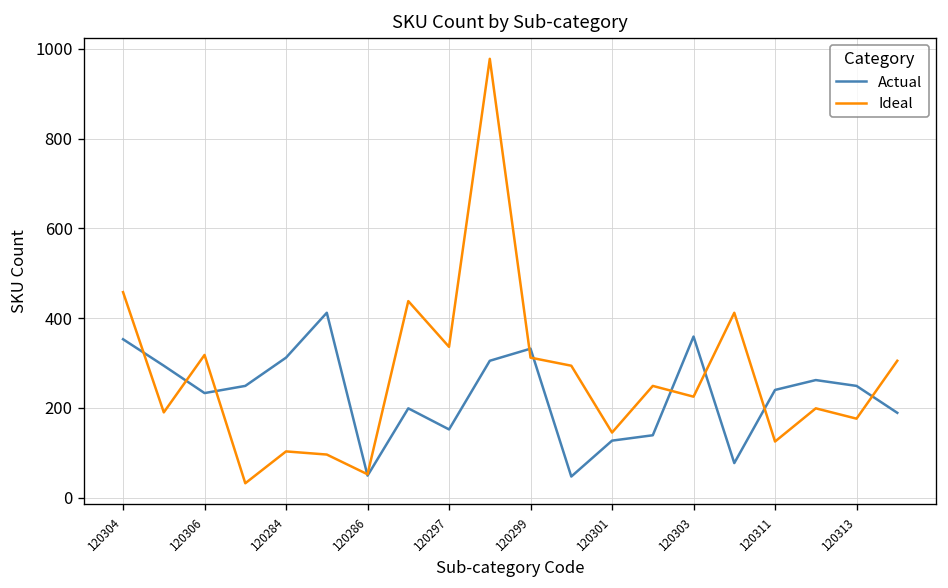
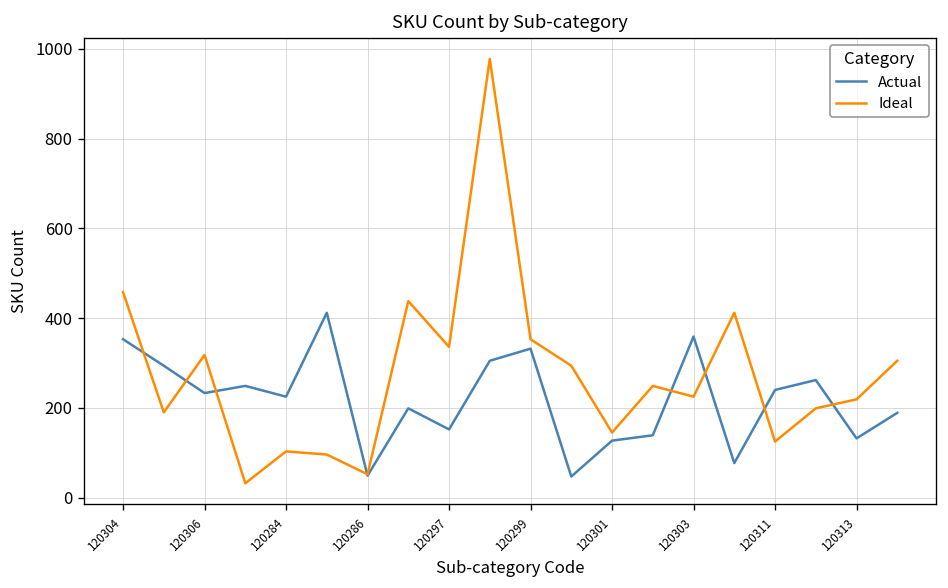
Actual, 120284: 310 -> 230
Ideal, 120299: 310 -> 350
Actual, 120313: 250 -> 130
Ideal, 120313: 180 -> 220
